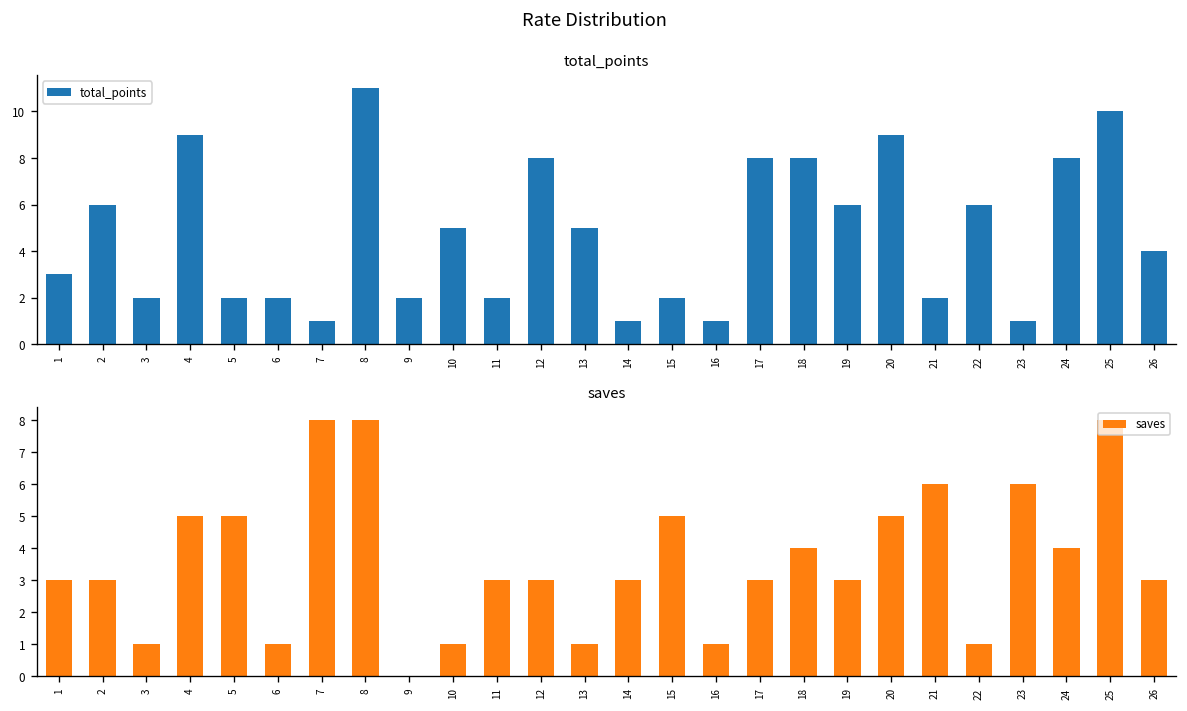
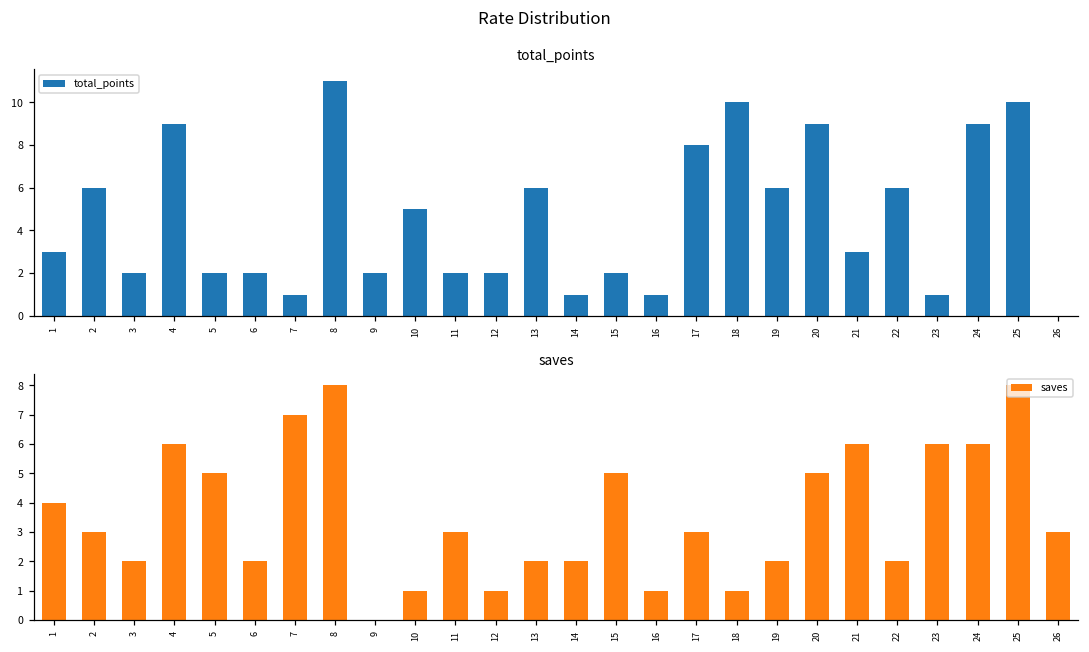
total_points, 12: 8 -> 2
total_points, 13: 5 -> 6
total_points, 18: 8 -> 10
total_points, 21: 2 -> 3
total_points, 24: 8 -> 9
total_points, 26: 4 -> 0
saves, 1: 3 -> 4
saves, 3: 1 -> 2
saves, 4: 5 -> 6
saves, 6: 1 -> 2
saves, 7: 8 -> 7
saves, 12: 3 -> 1
saves, 13: 1 -> 2
saves, 14: 3 -> 2
saves, 18: 4 -> 1
saves, 19: 3 -> 2
saves, 22: 1 -> 2
saves, 24: 4 -> 6
